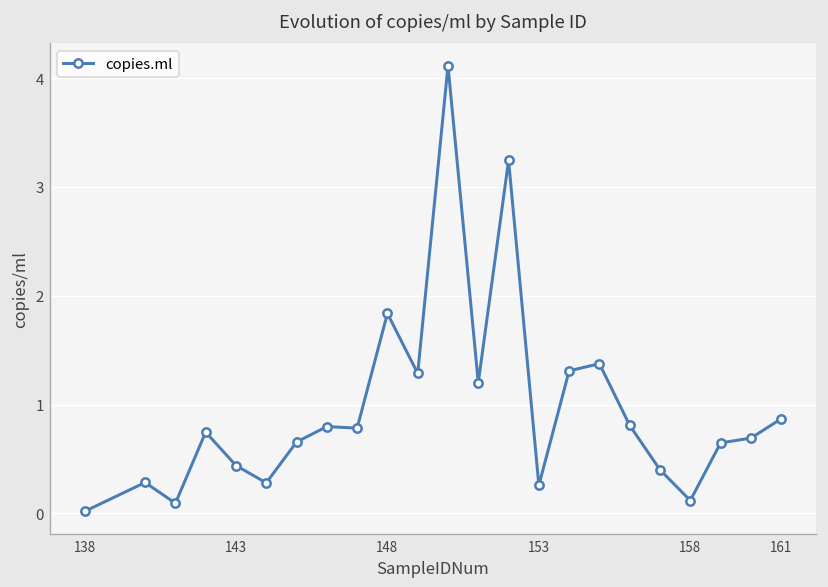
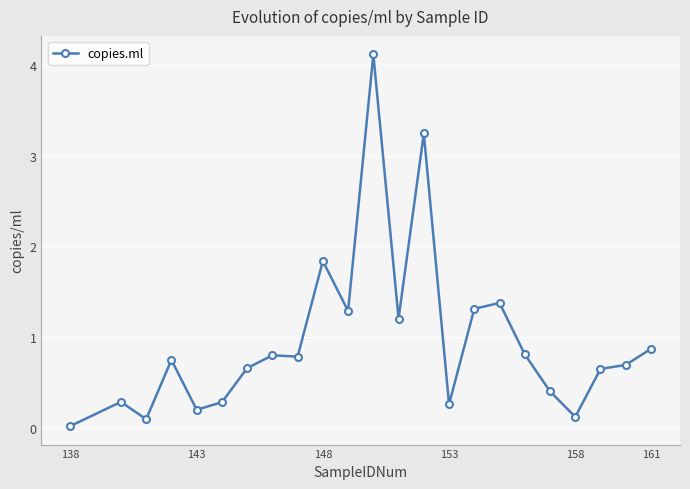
143: 0.4 -> 0.2
